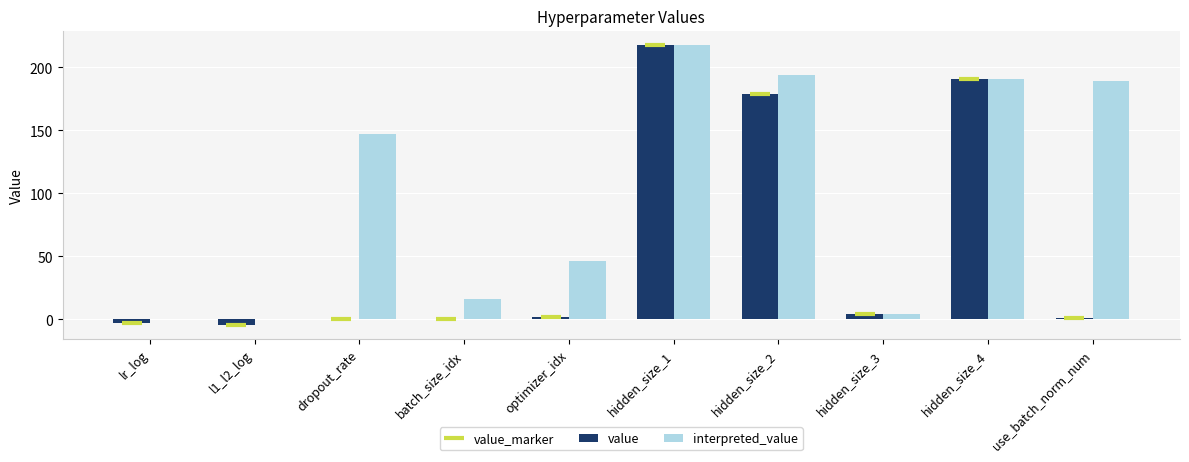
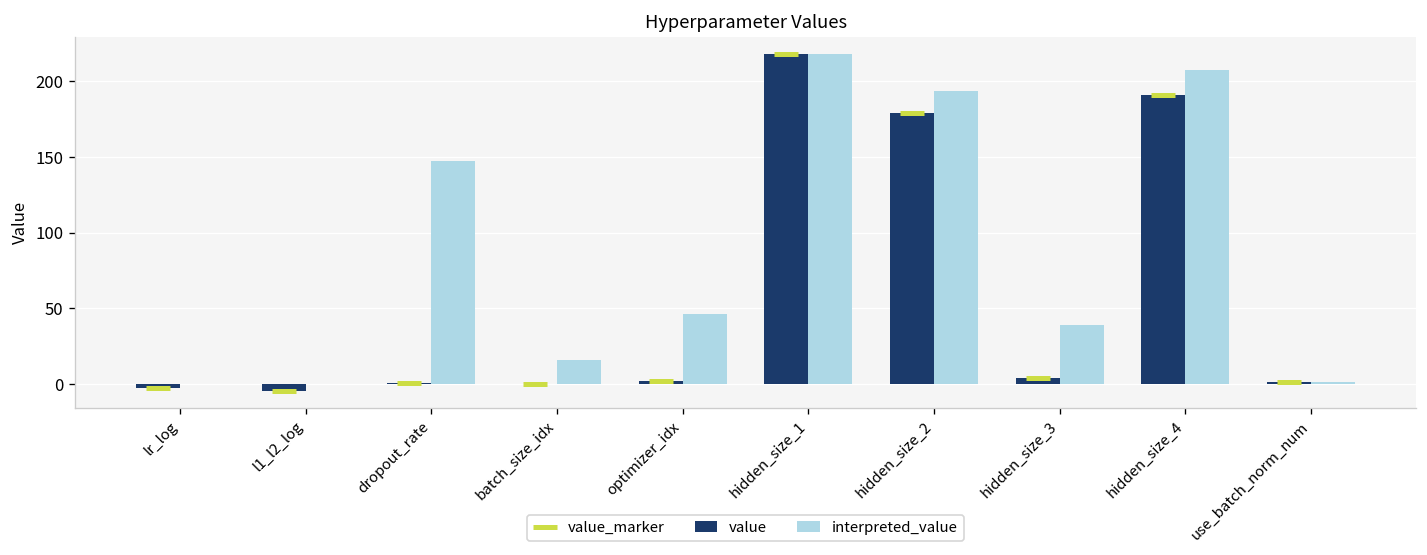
interpreted_value, hidden_size_3: 4 -> 39
interpreted_value, hidden_size_4: 191 -> 208
interpreted_value, use_batch_norm_num: 189 -> 1
